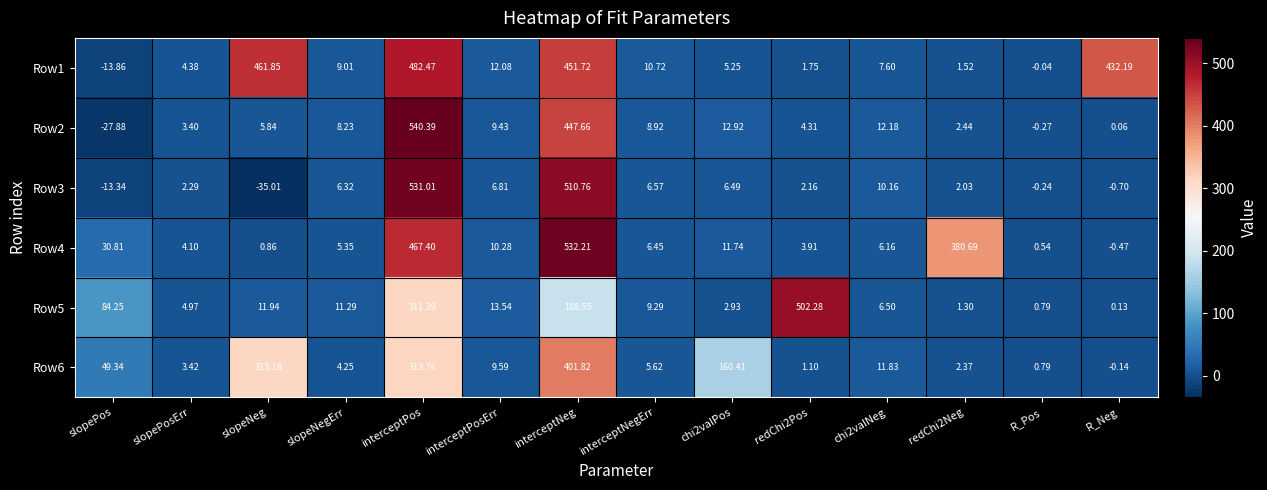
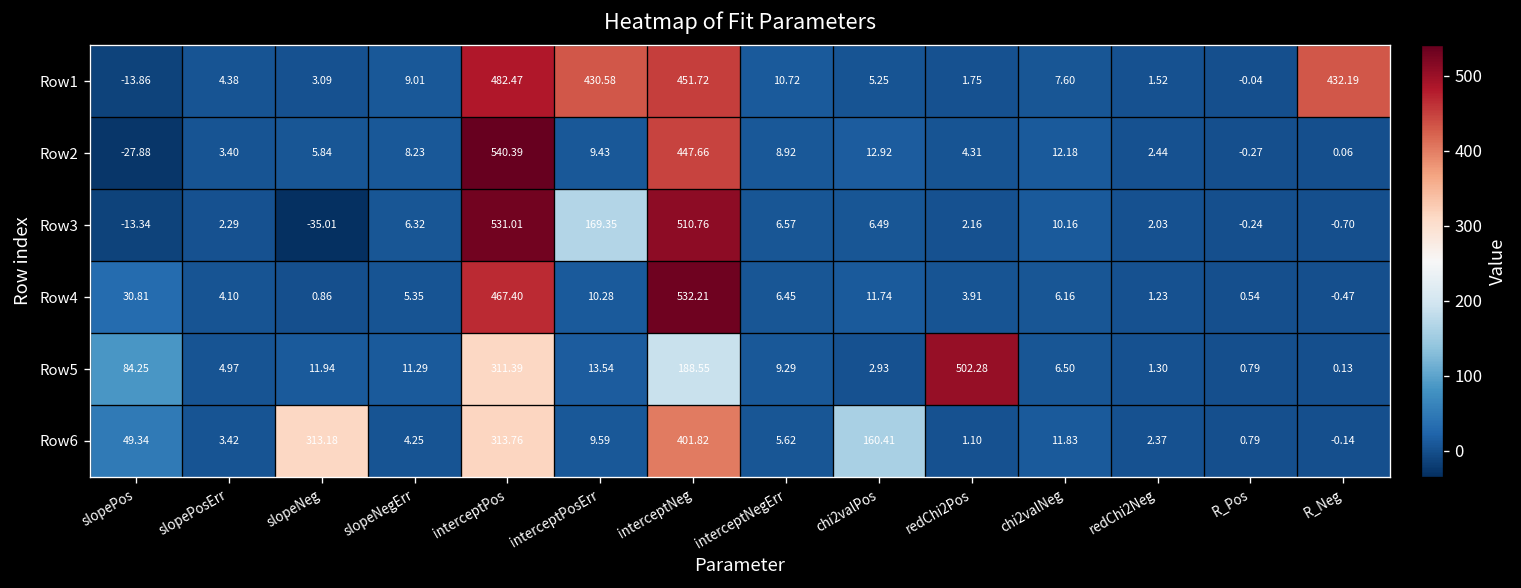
Row1, slopeNeg: 461.85 -> 3.09
Row1, interceptPosErr: 12.08 -> 430.58
Row3, interceptPosErr: 6.81 -> 169.35
Row4, redChi2Neg: 380.69 -> 1.23
